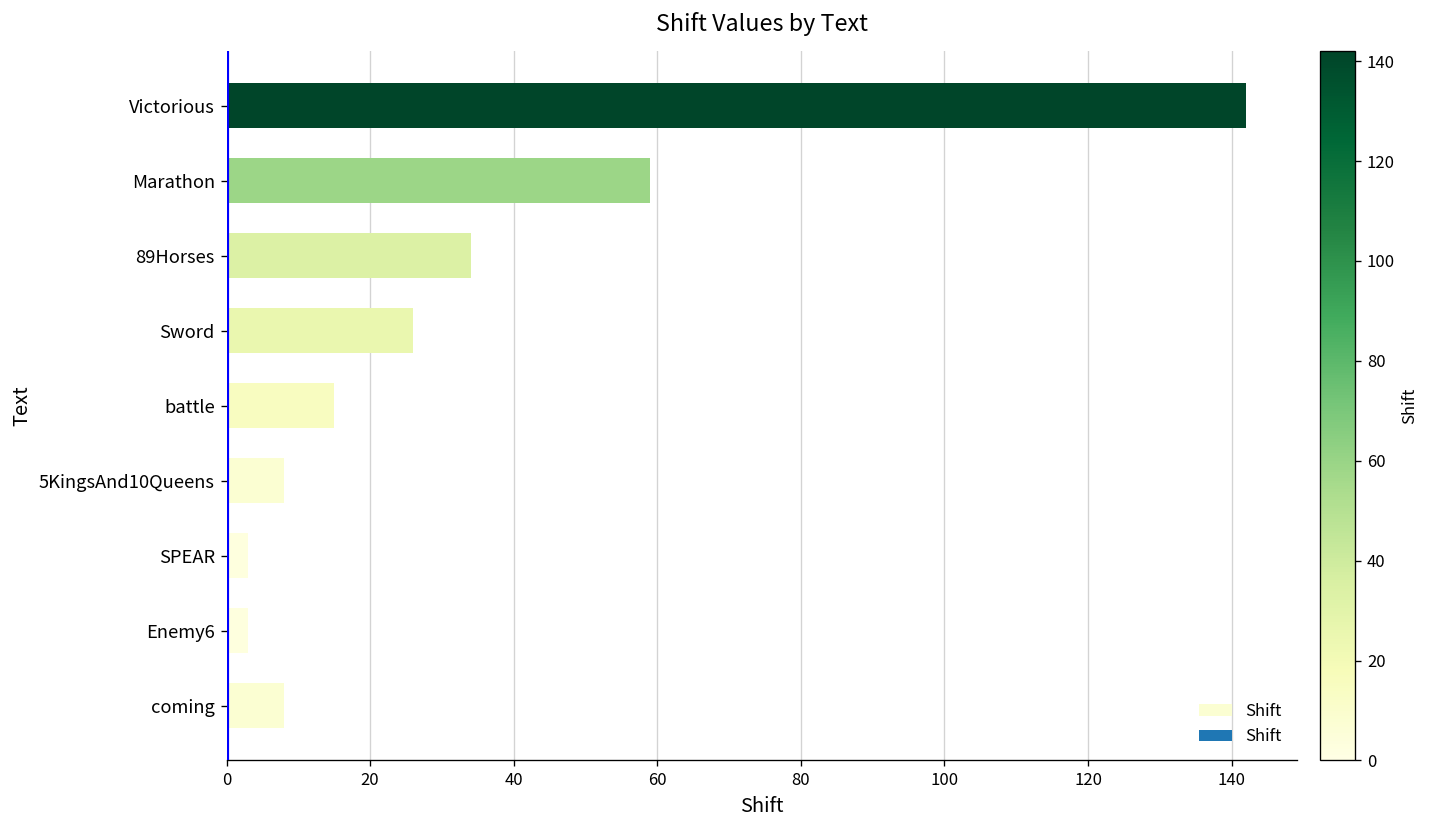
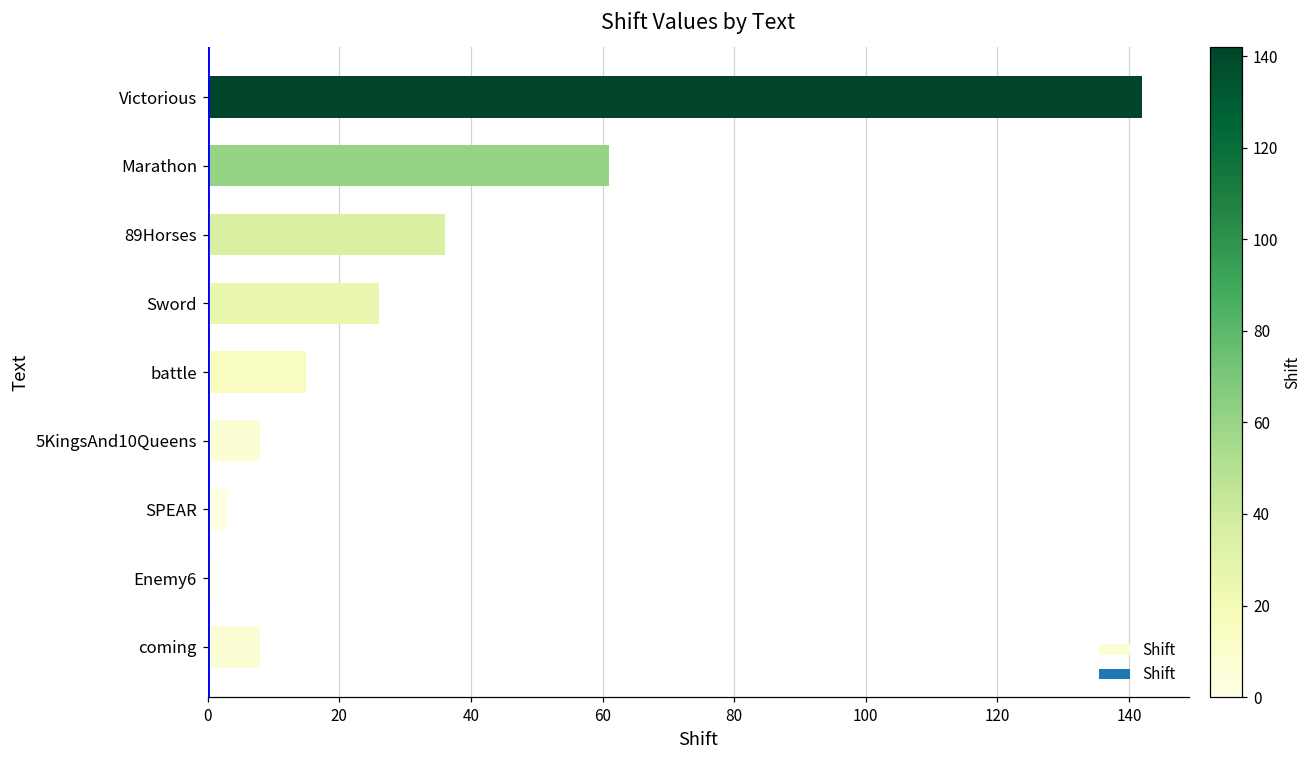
Marathon: 59 -> 61
89Horses: 34 -> 36
Enemy6: 3 -> 1
